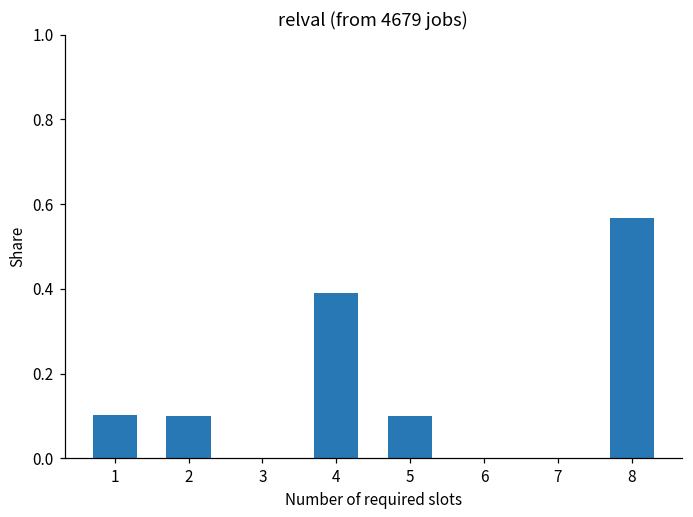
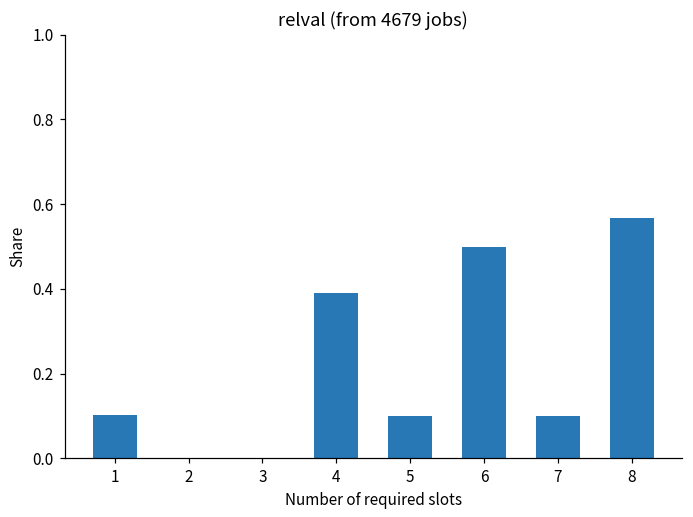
2: 0.1 -> 0.0
6: 0.0 -> 0.5
7: 0.0 -> 0.1
